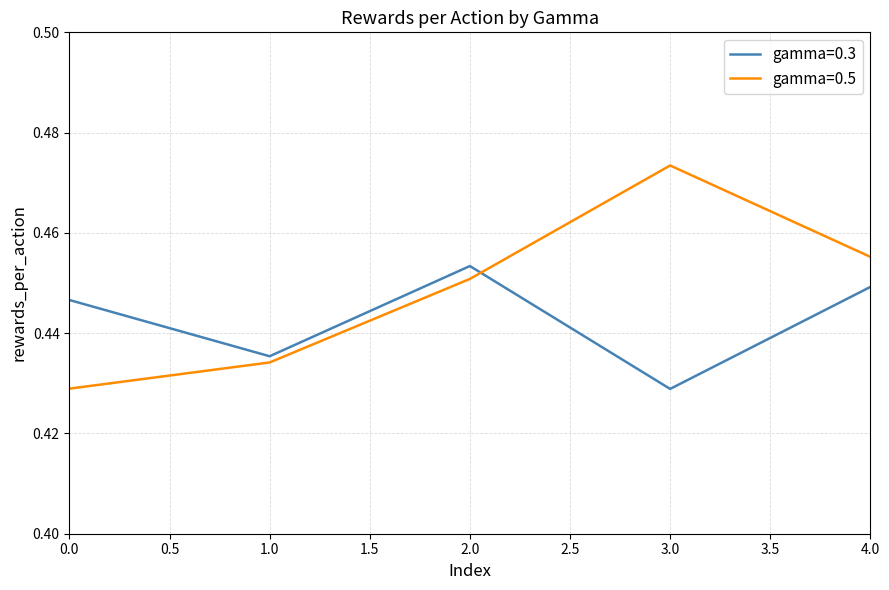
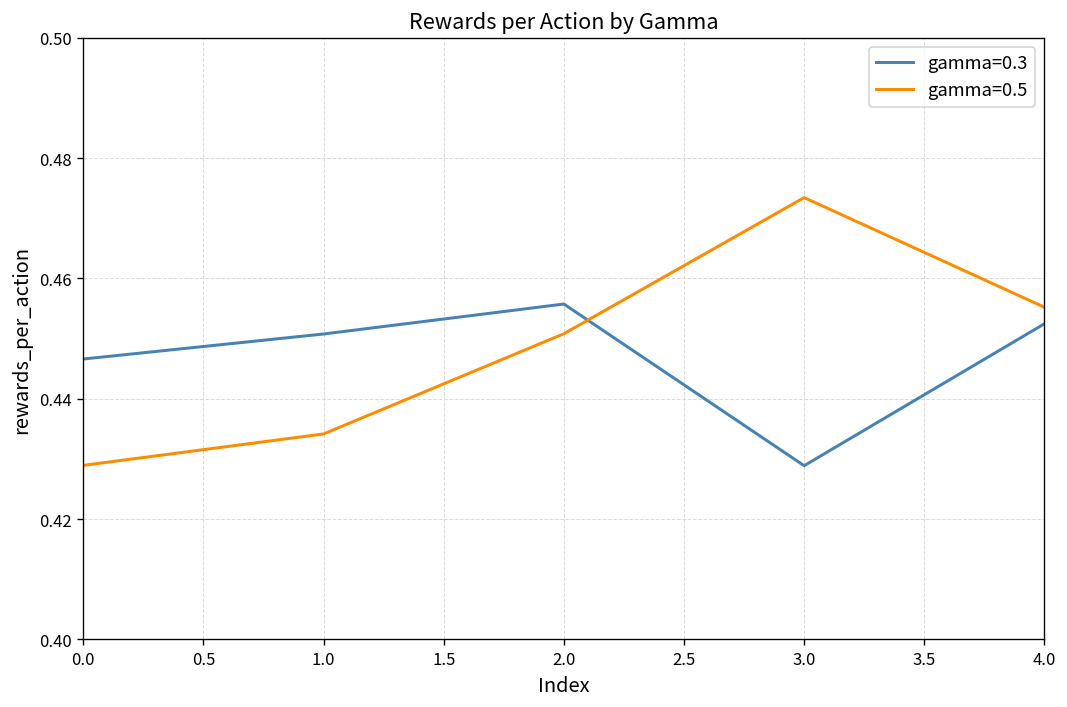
gamma=0.3, 1.0: 0.435 -> 0.451
gamma=0.3, 2.0: 0.453 -> 0.456
gamma=0.3, 4.0: 0.449 -> 0.452
